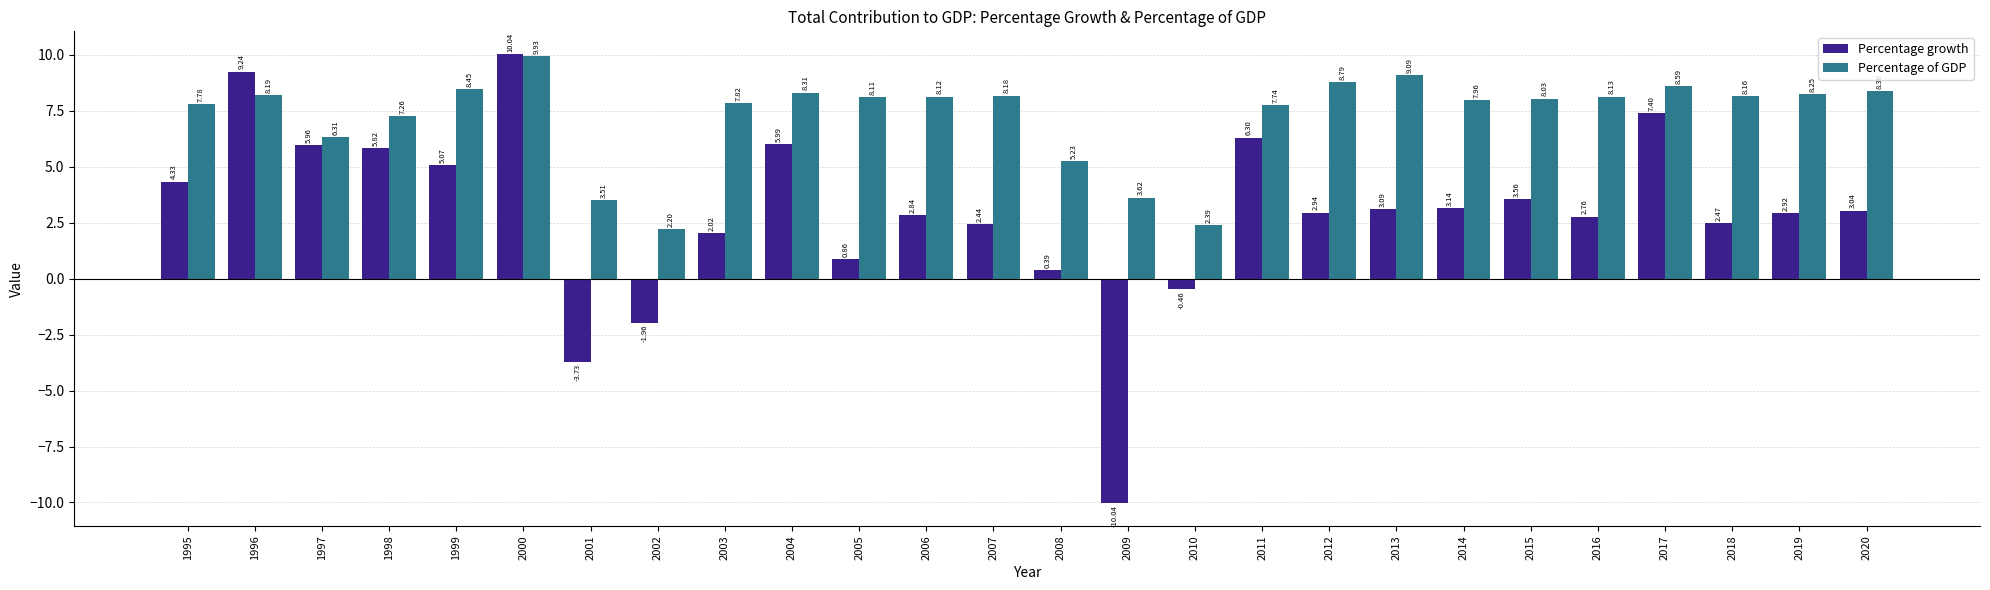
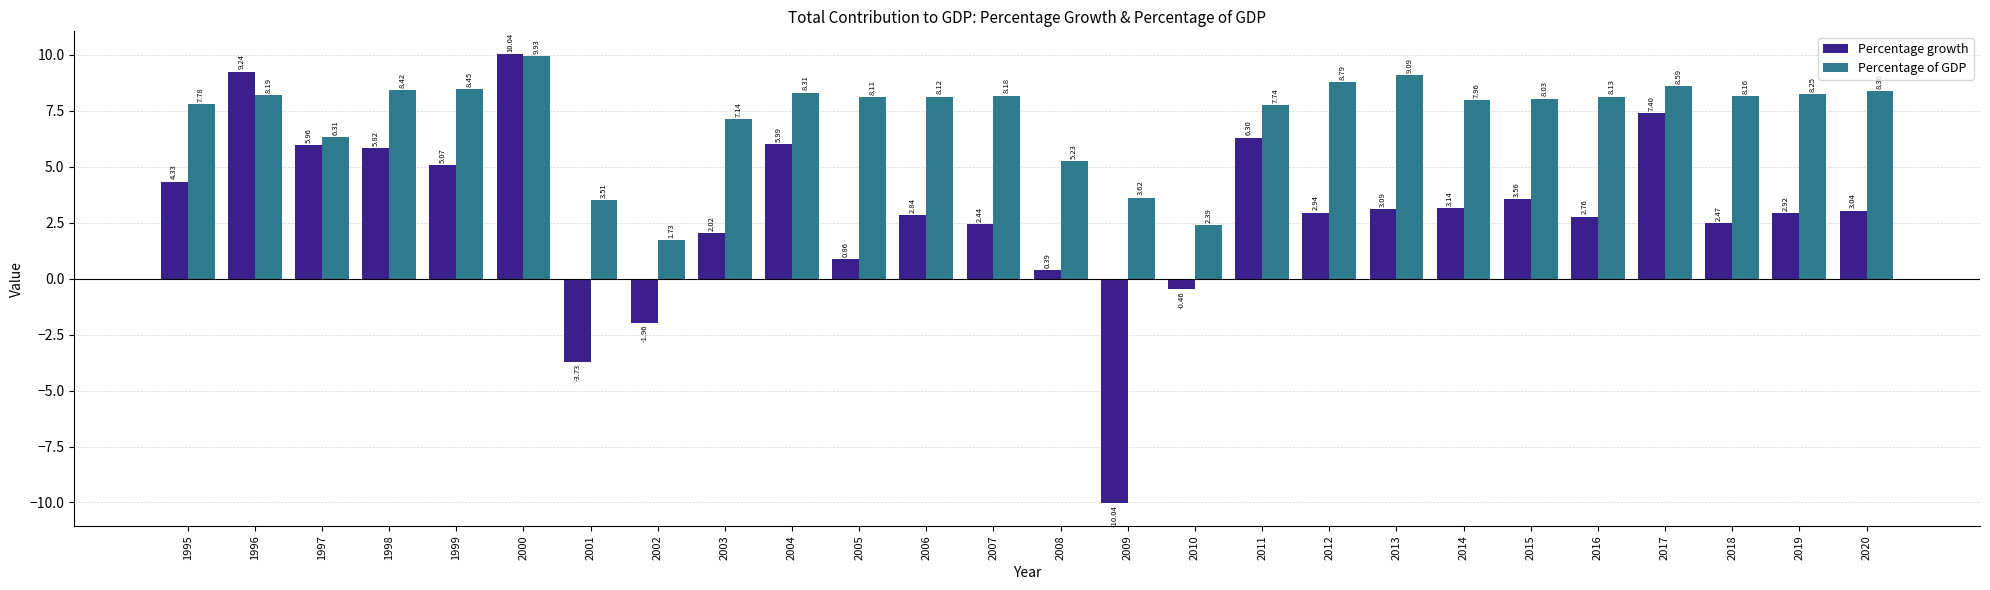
Percentage of GDP, 1998: 7.26 -> 8.42
Percentage of GDP, 2002: 2.20 -> 1.73
Percentage of GDP, 2003: 7.82 -> 7.14
